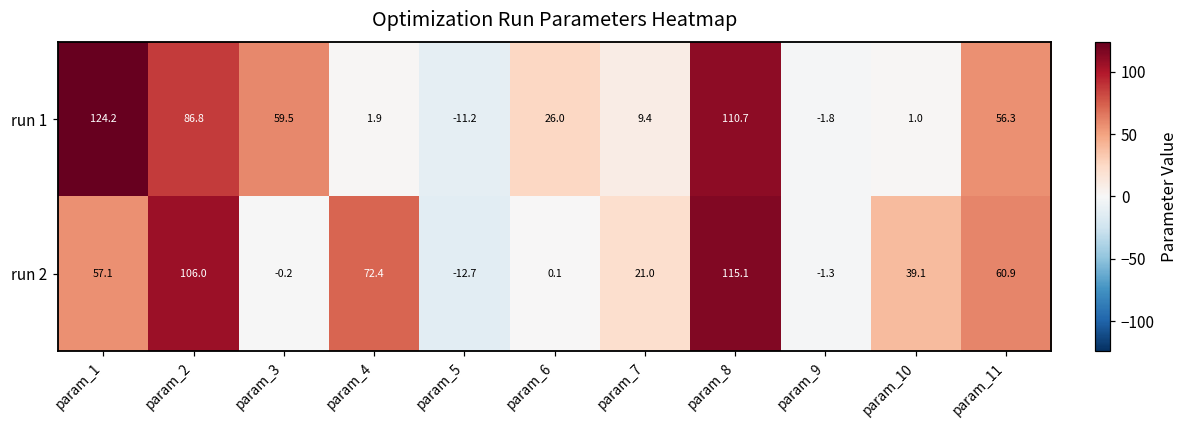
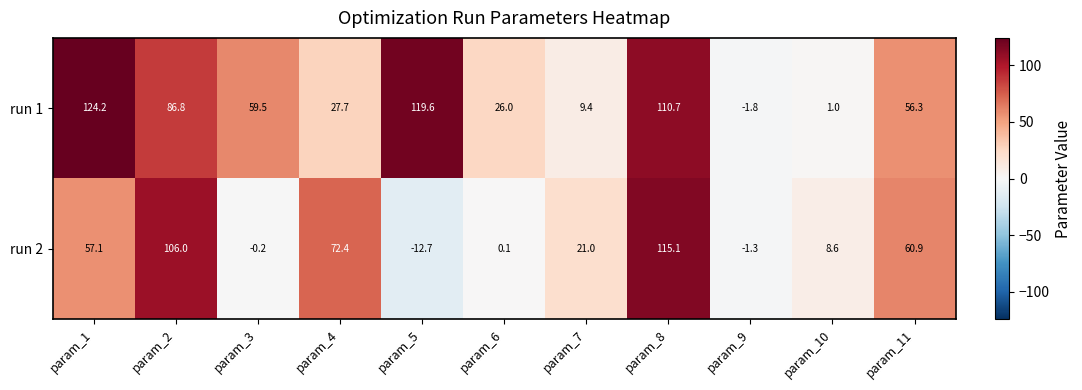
run 1, param_4: 1.9 -> 27.7
run 1, param_5: -11.2 -> 119.6
run 2, param_10: 39.1 -> 8.6
